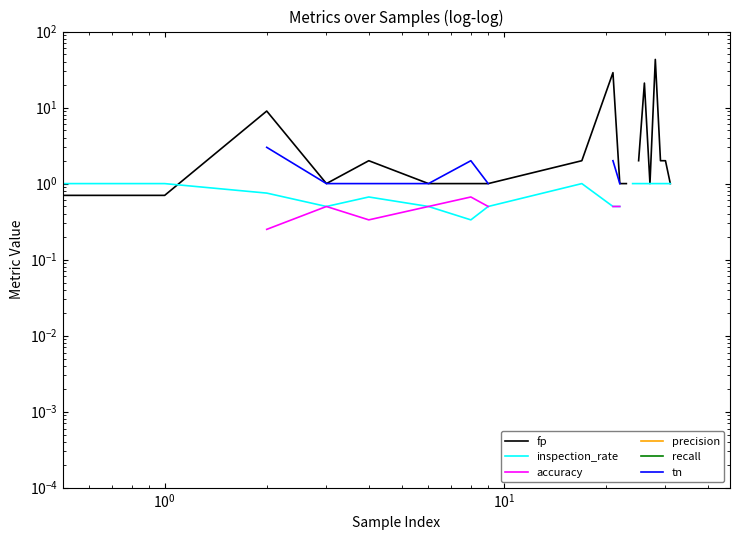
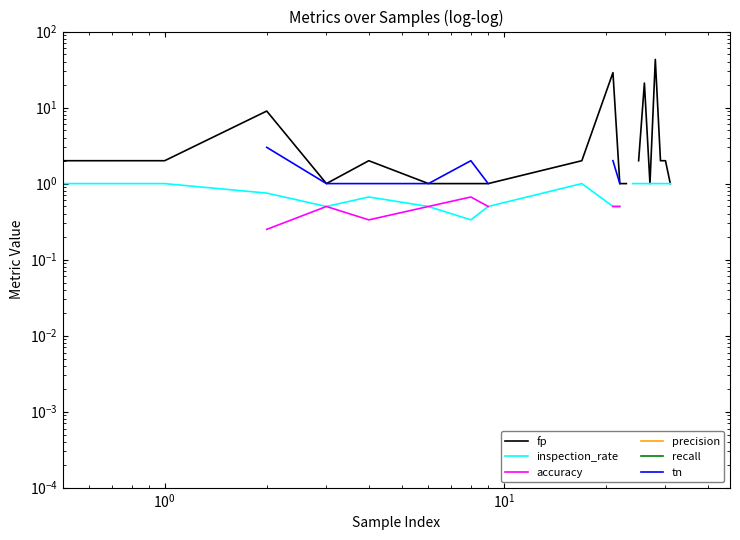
fp, 10^0: 0.7 -> 2.0
